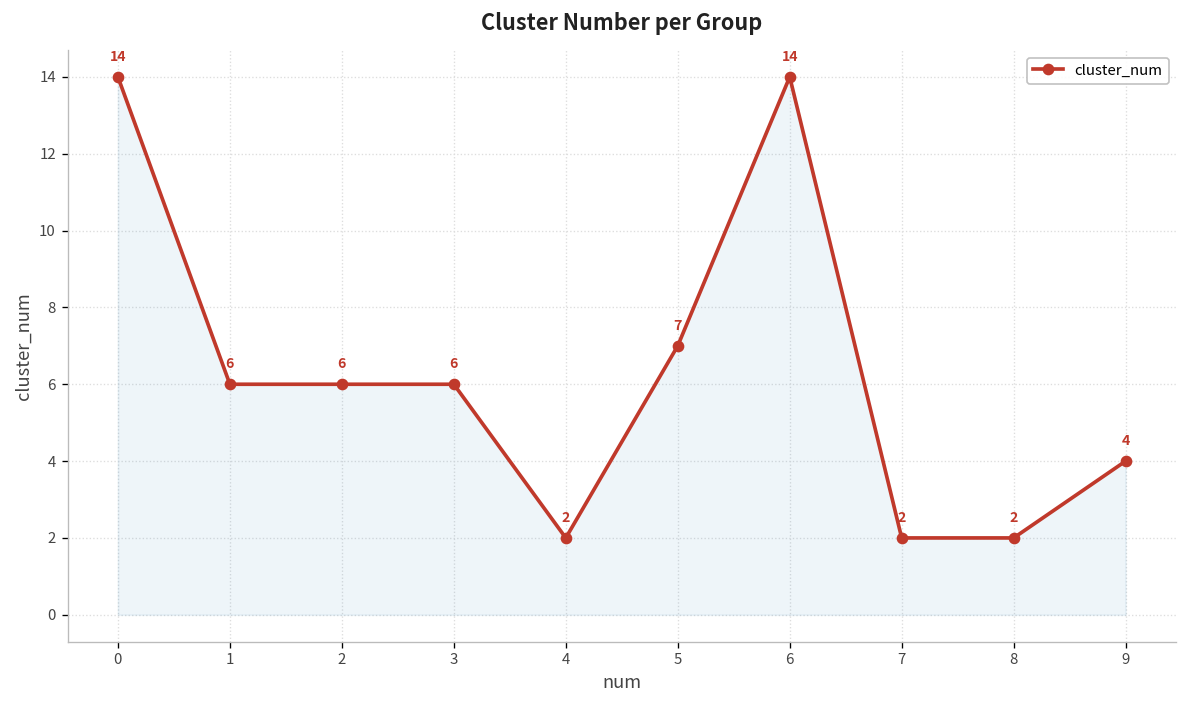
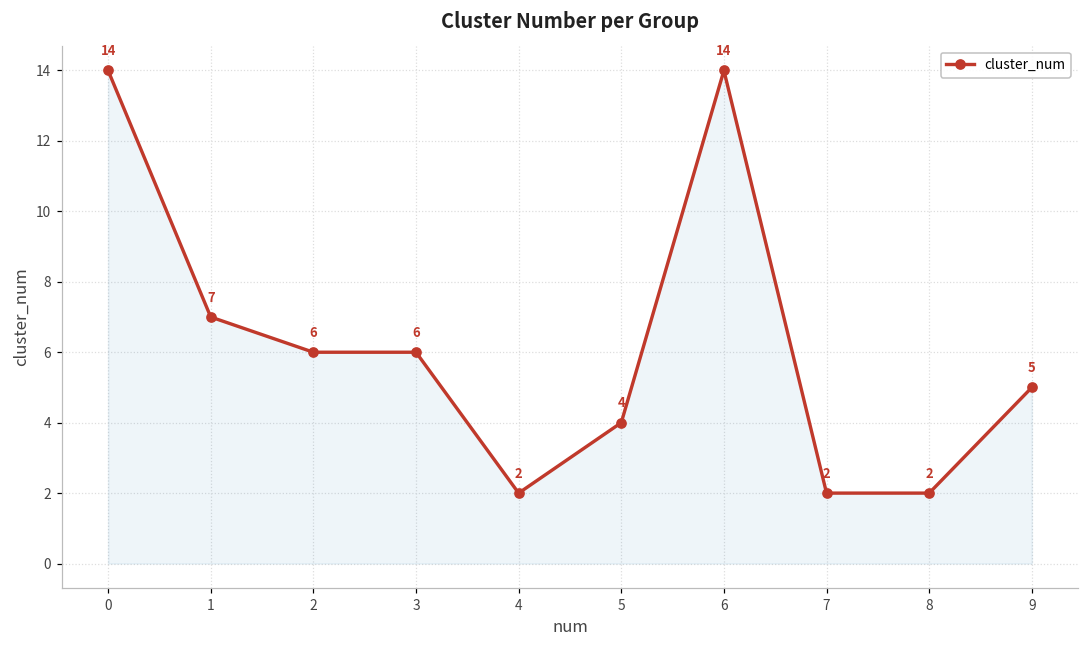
1: 6 -> 7
5: 7 -> 4
9: 4 -> 5
